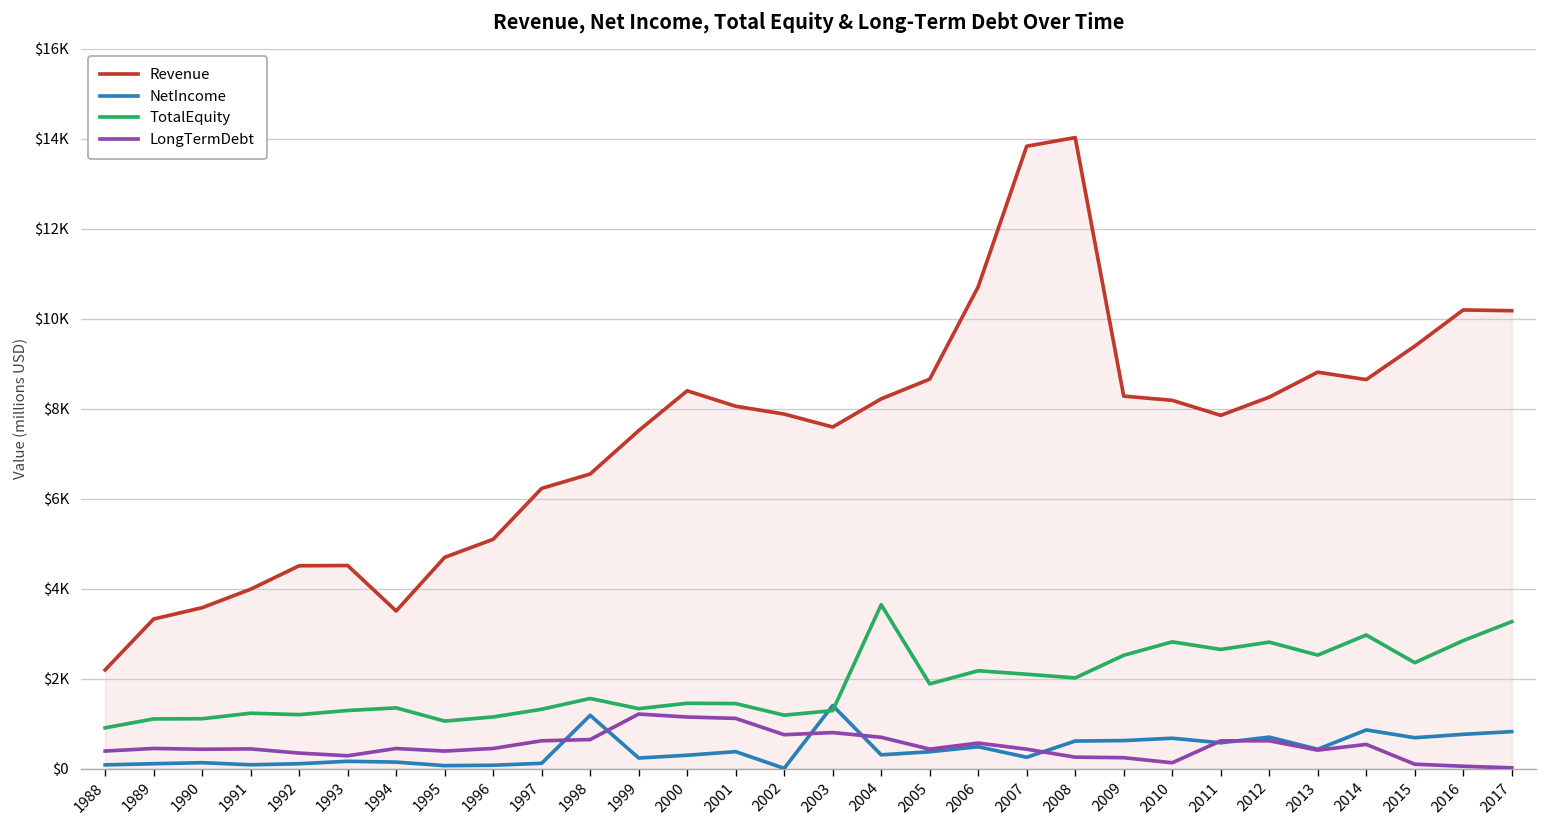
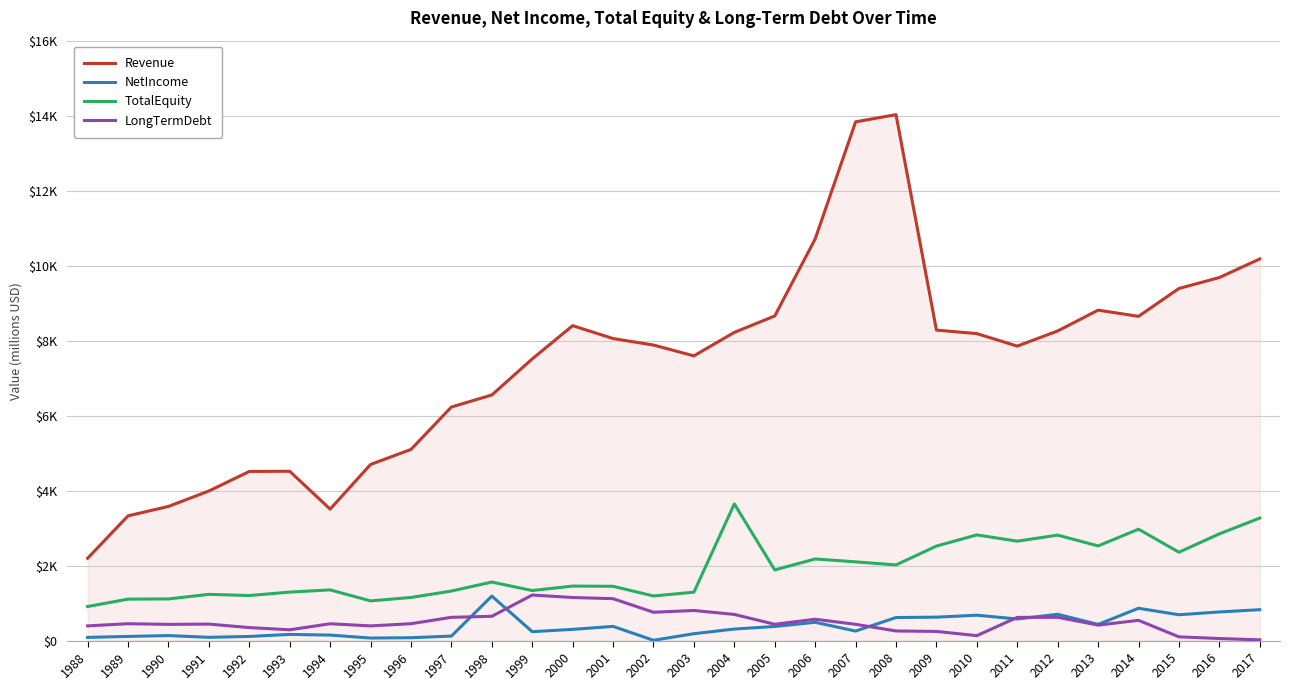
NetIncome, 2003: $1400 -> $200
Revenue, 2016: $10200 -> $9700
